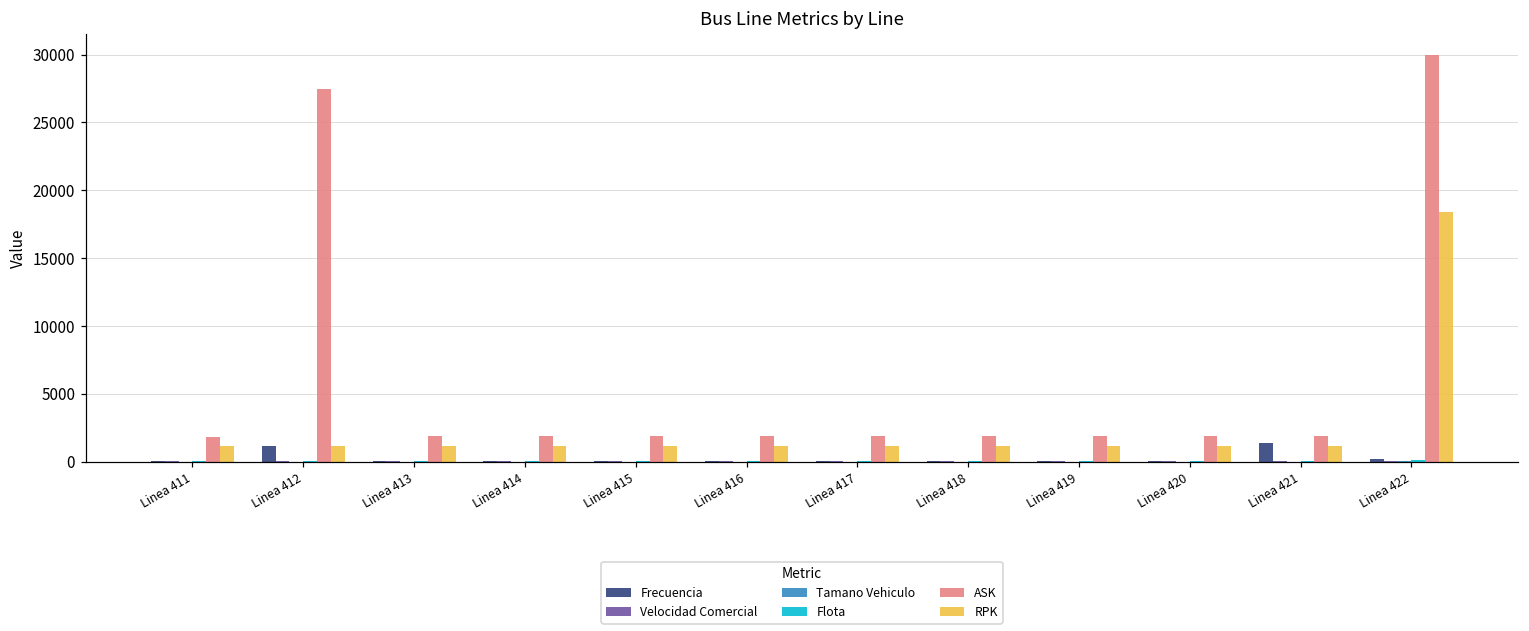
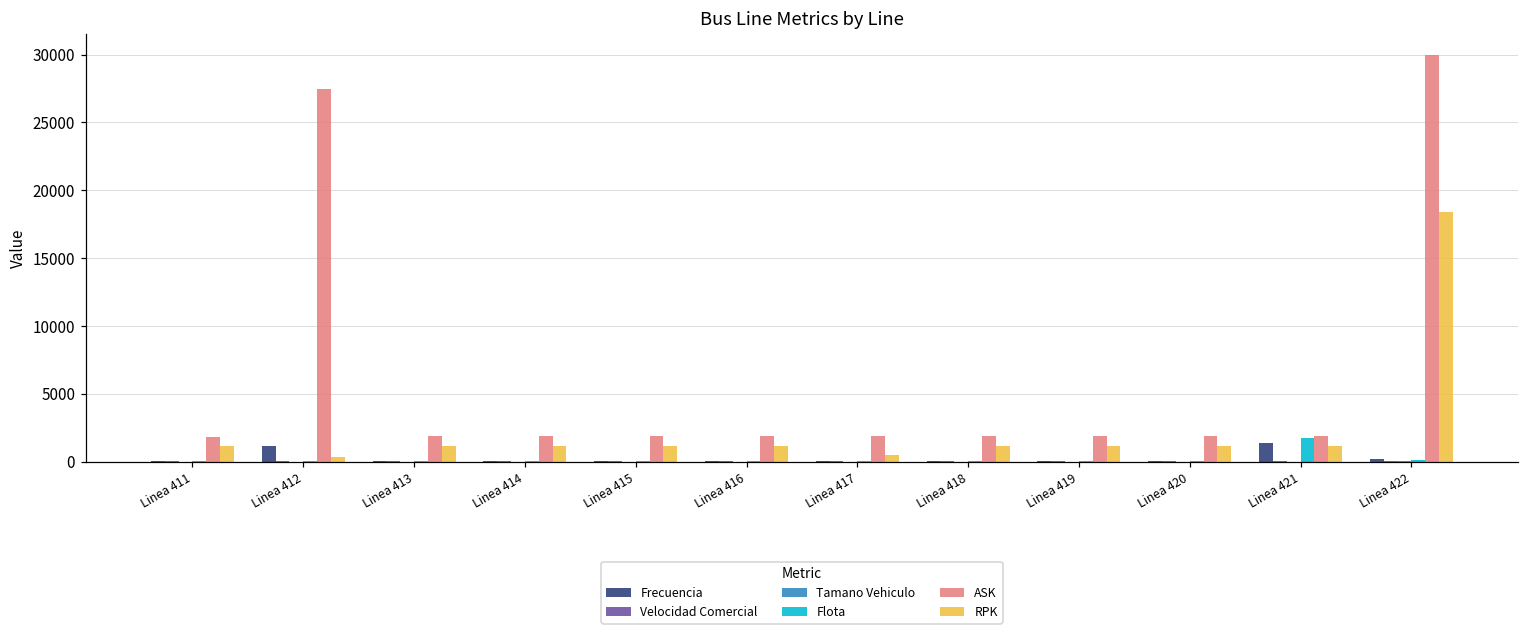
RPK, Linea 412: 1200 -> 400
RPK, Linea 417: 1200 -> 500
Flota, Linea 421: 0 -> 1700
